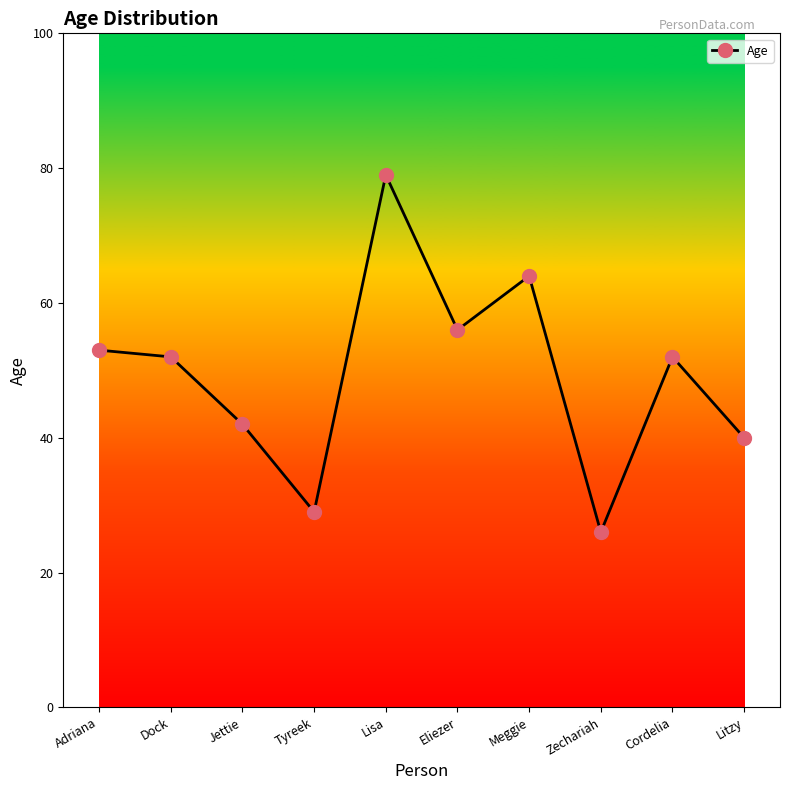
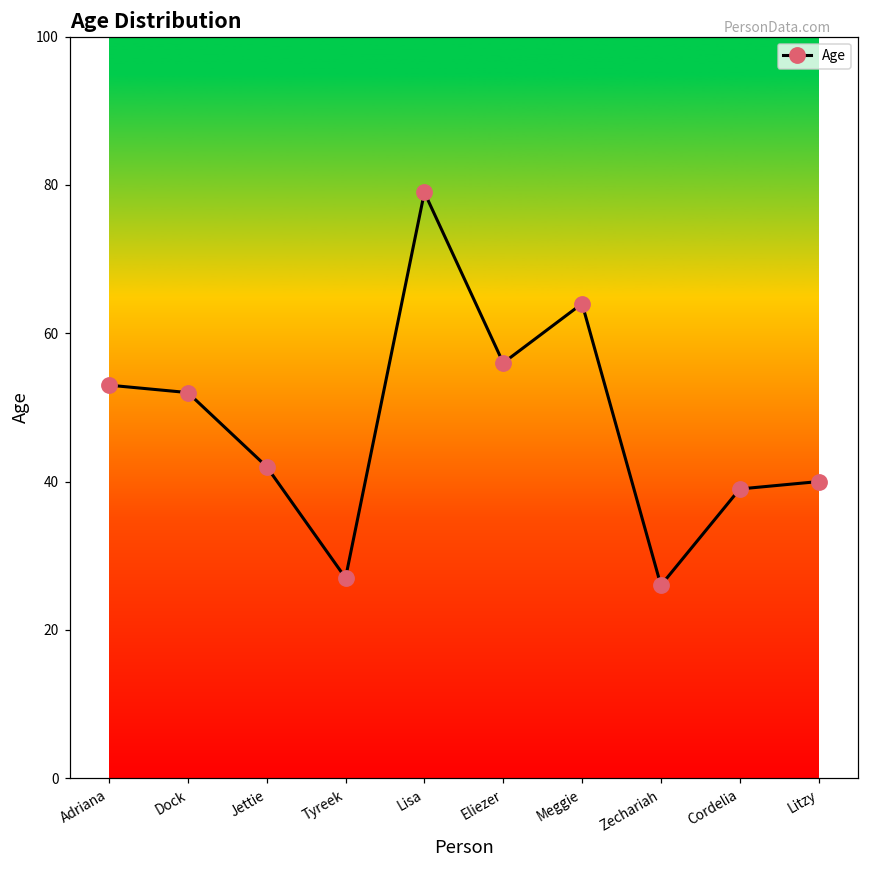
Tyreek: 29 -> 27
Cordelia: 52 -> 39
